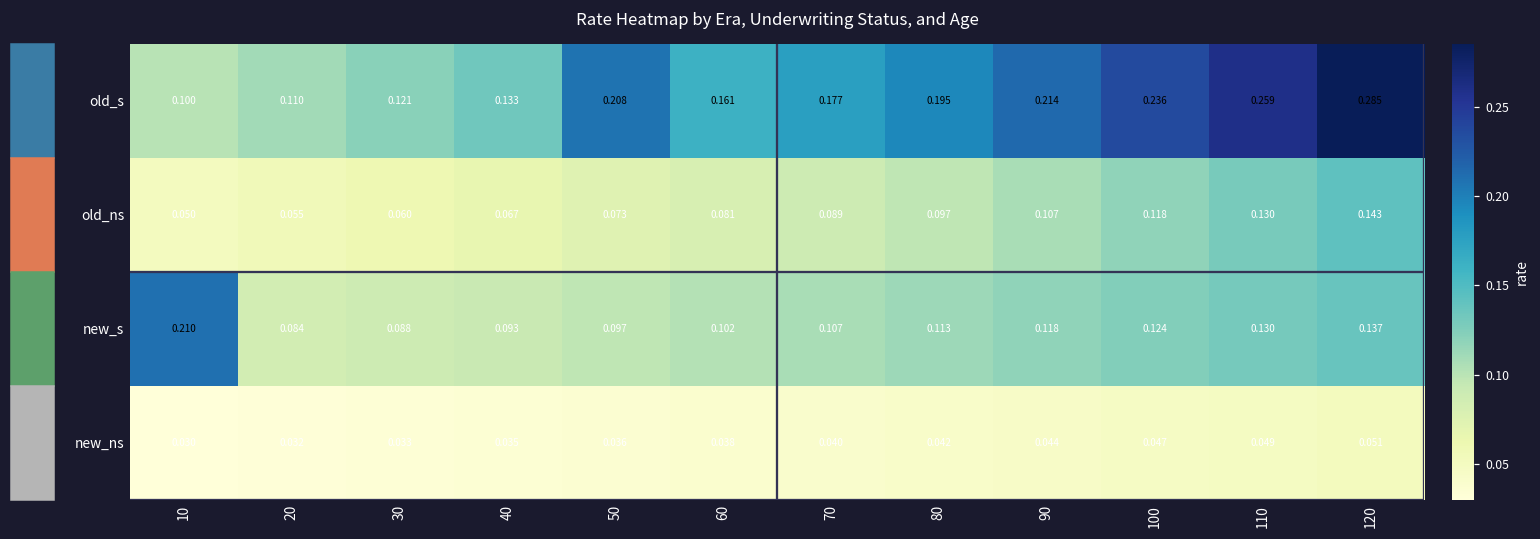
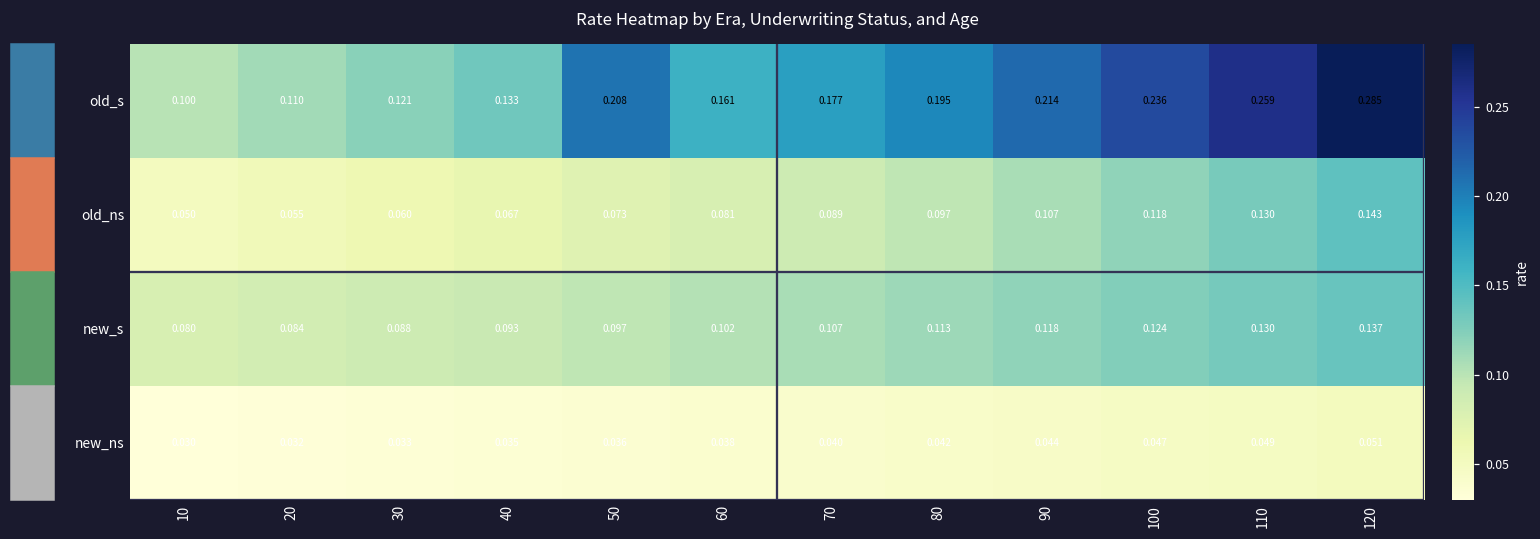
new_s, 10: 0.210 -> 0.080
